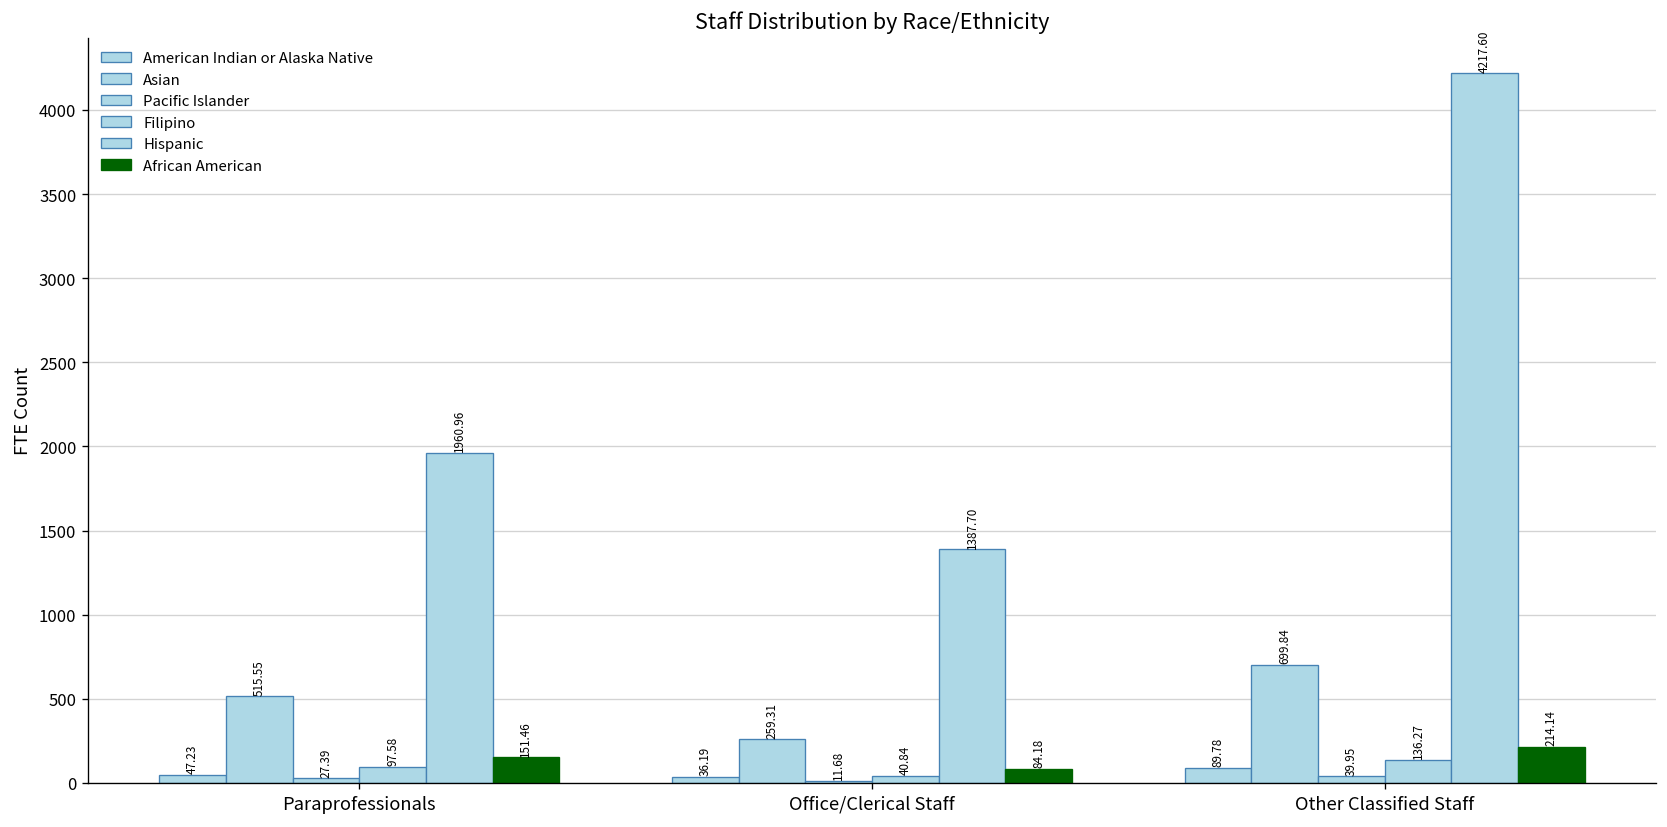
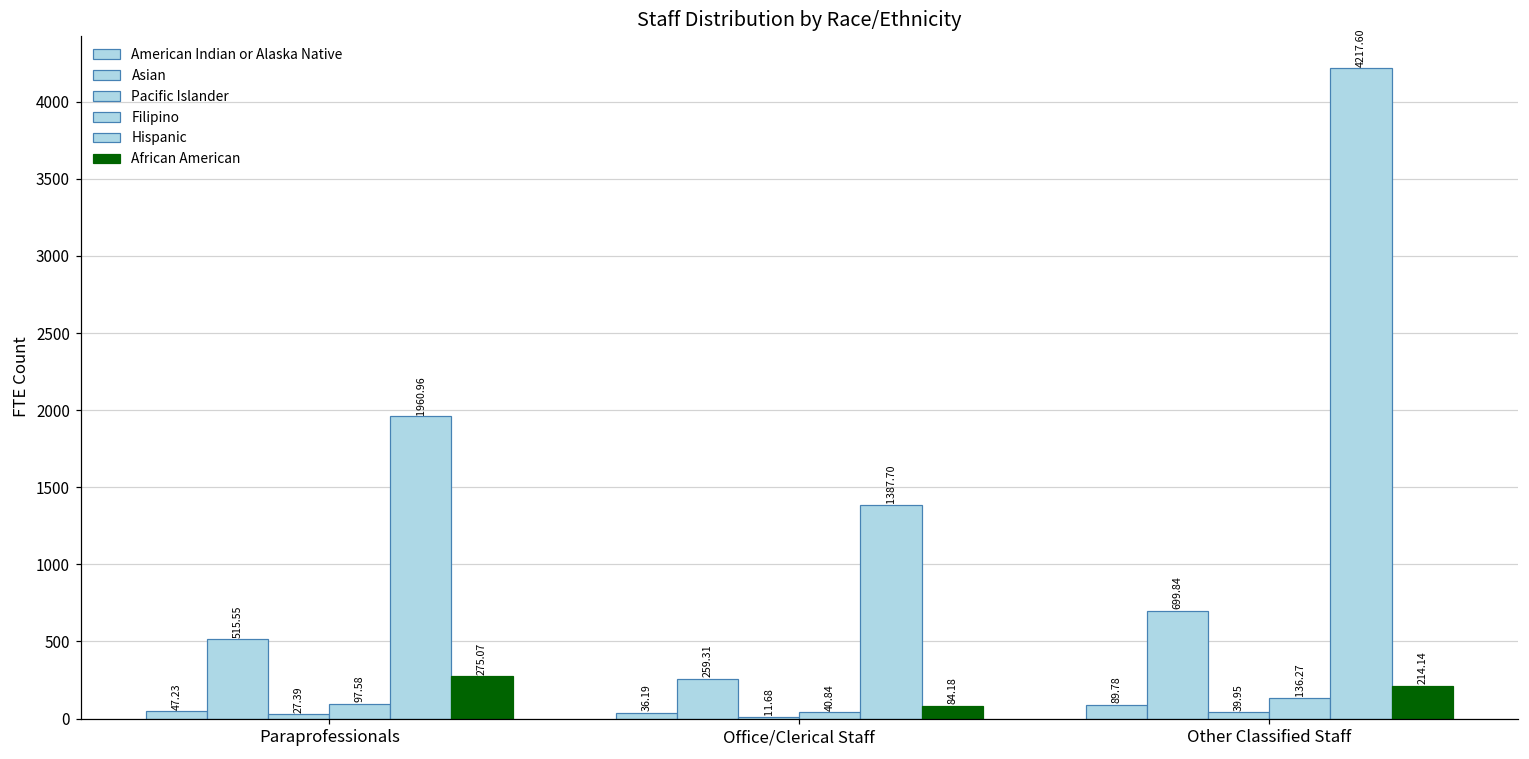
African American, Paraprofessionals: 151.46 -> 275.07
